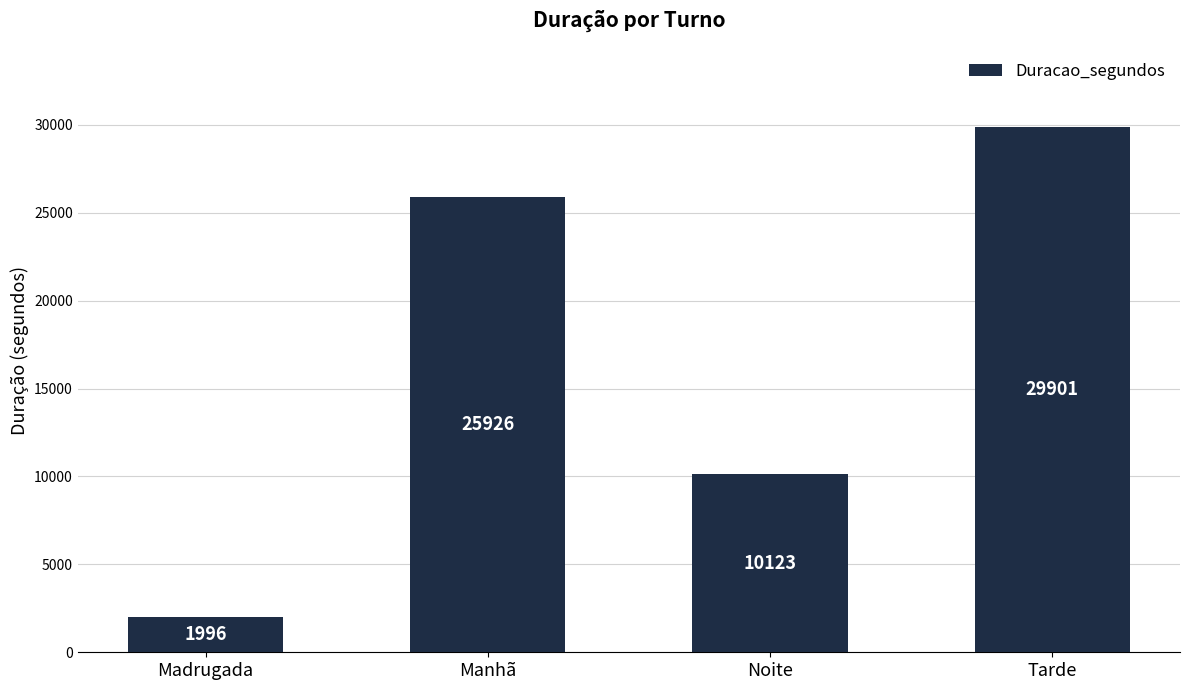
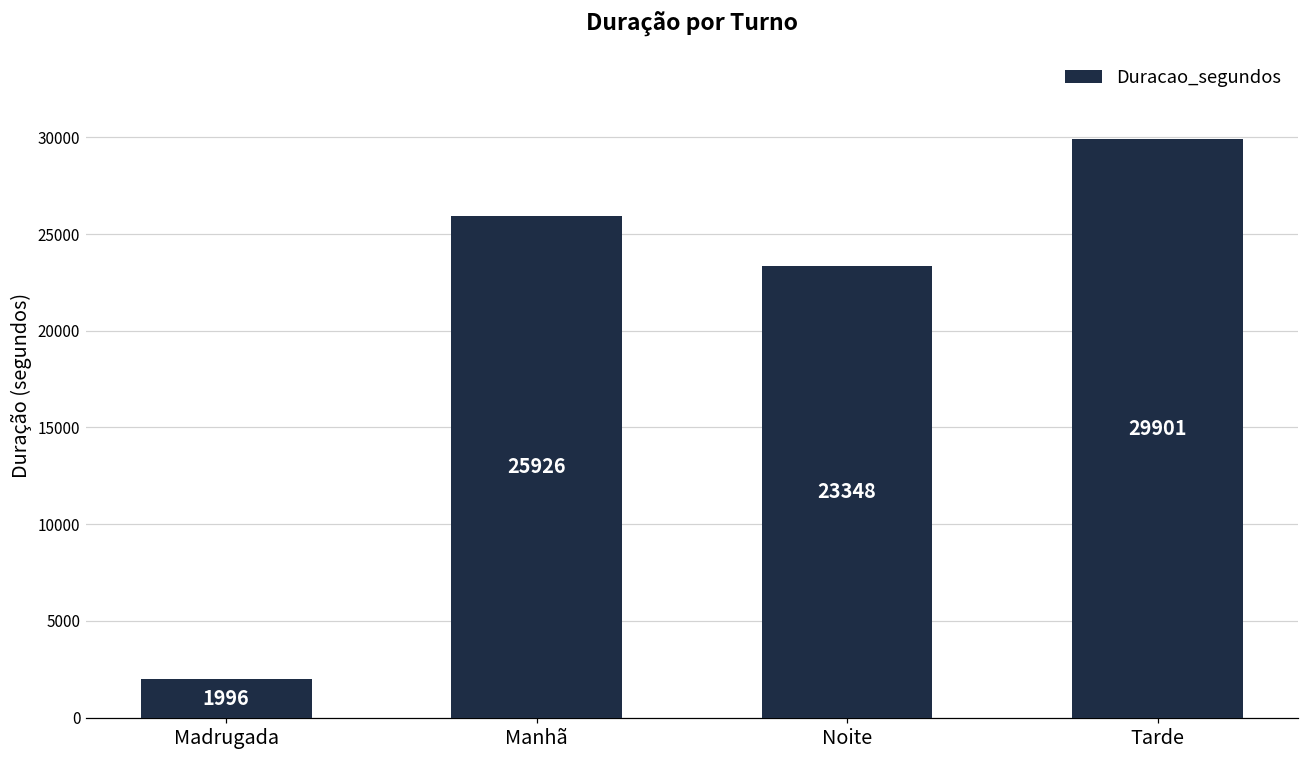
Noite: 10123 -> 23348
